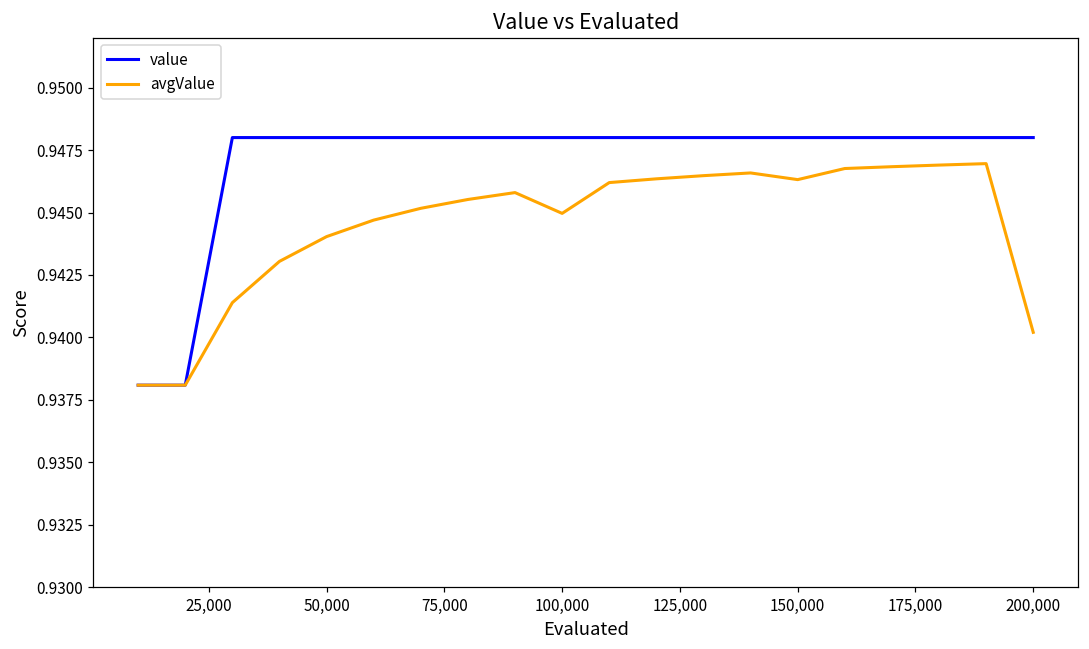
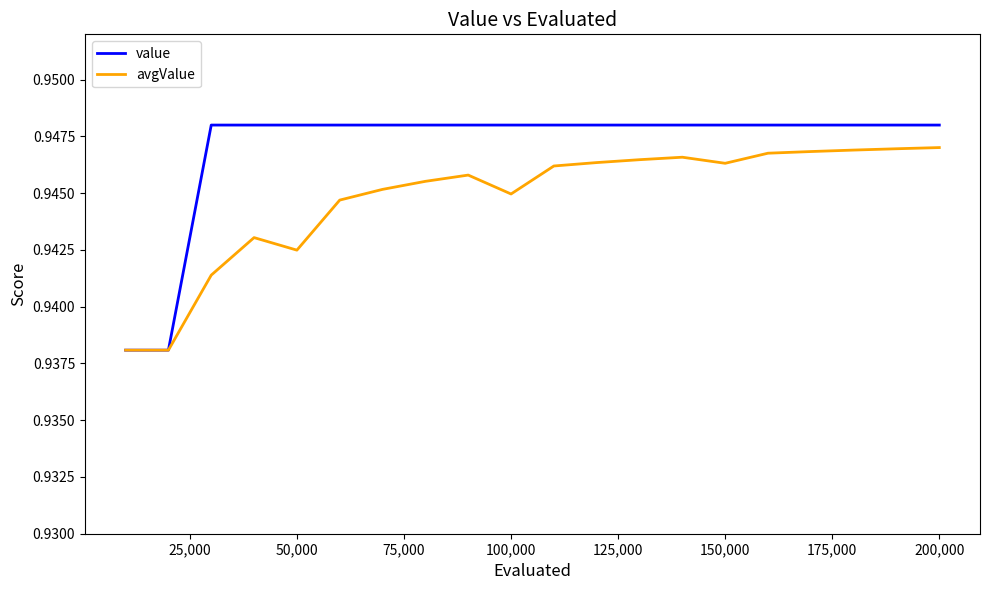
avgValue, 50,000: 0.9440 -> 0.9425
avgValue, 200,000: 0.9402 -> 0.9470
